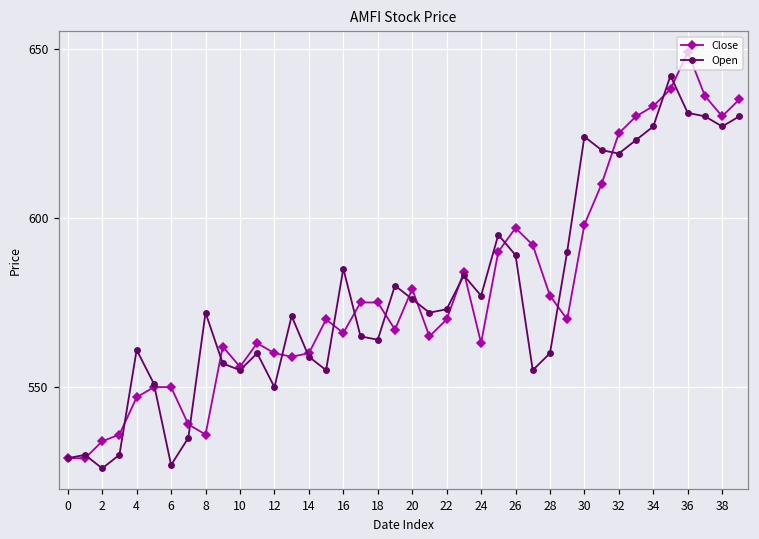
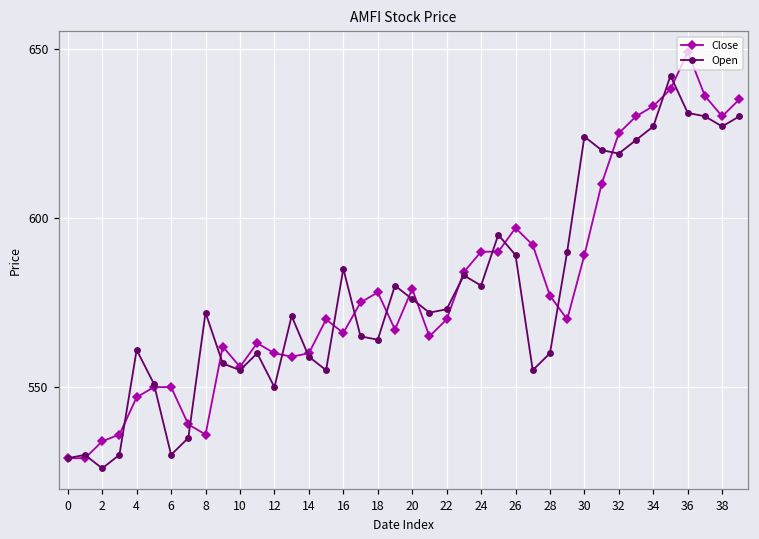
Open, 6: 527 -> 530
Close, 18: 575 -> 578
Close, 24: 563 -> 590
Open, 24: 577 -> 580
Close, 30: 598 -> 589
